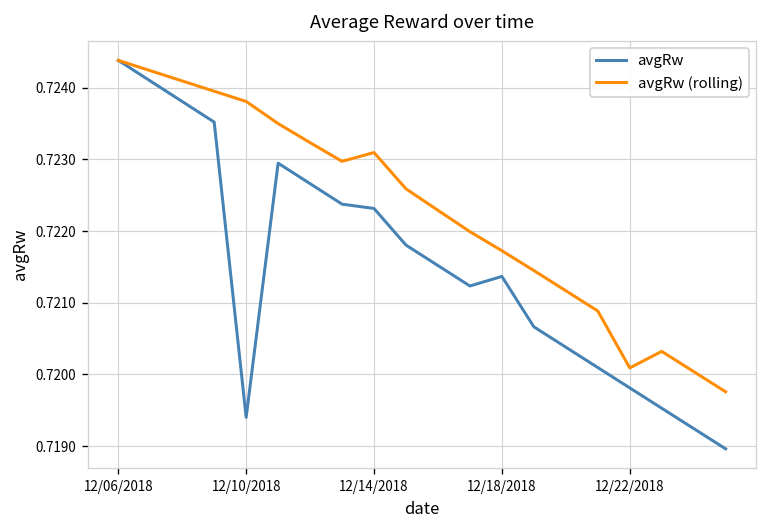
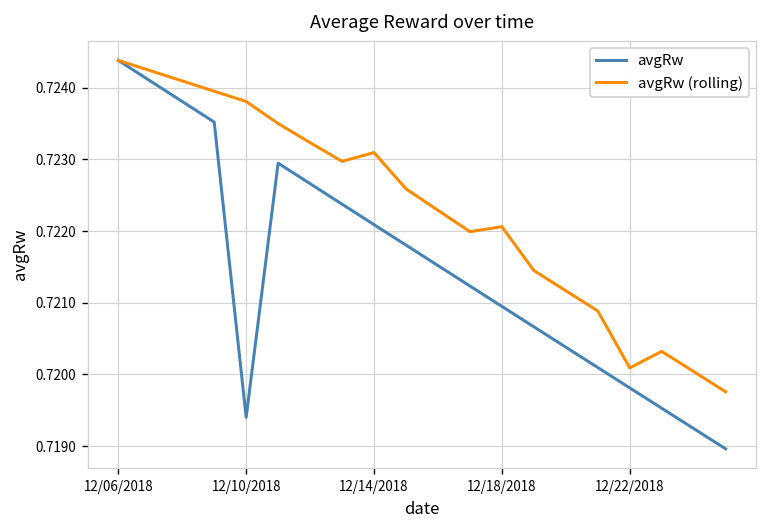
avgRw, 12/14/2018: 0.7223 -> 0.7221
avgRw, 12/18/2018: 0.7214 -> 0.7209
avgRw (rolling), 12/18/2018: 0.7217 -> 0.7221
